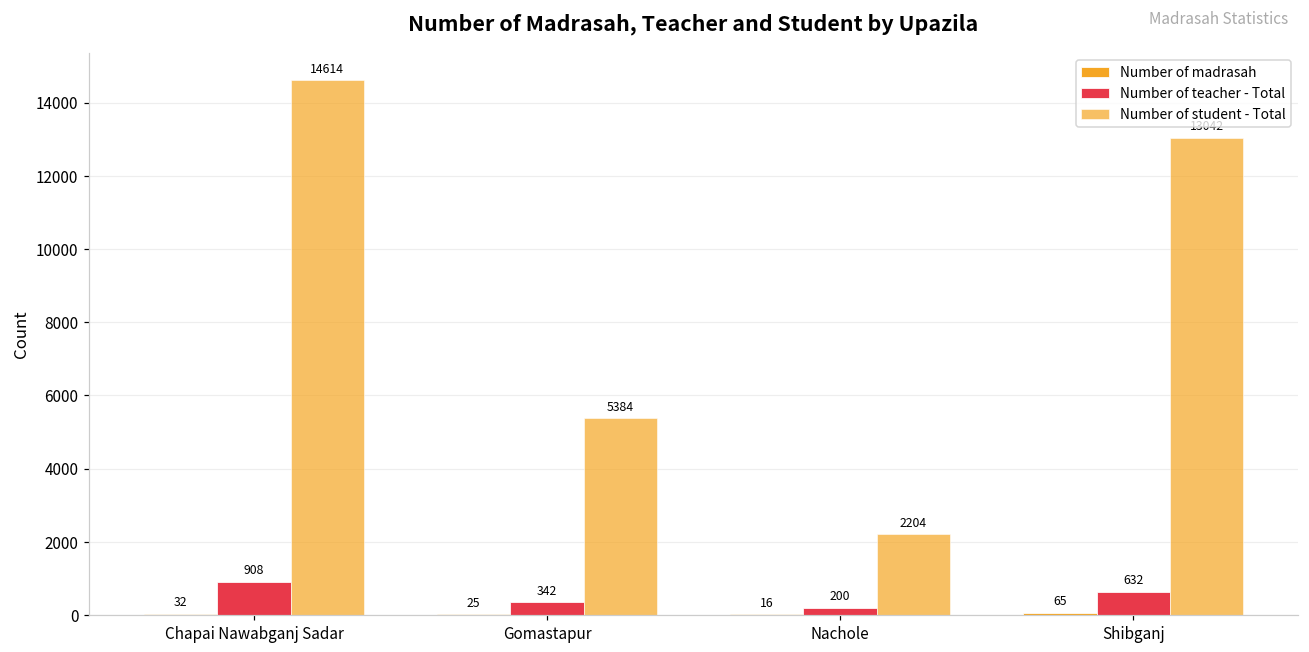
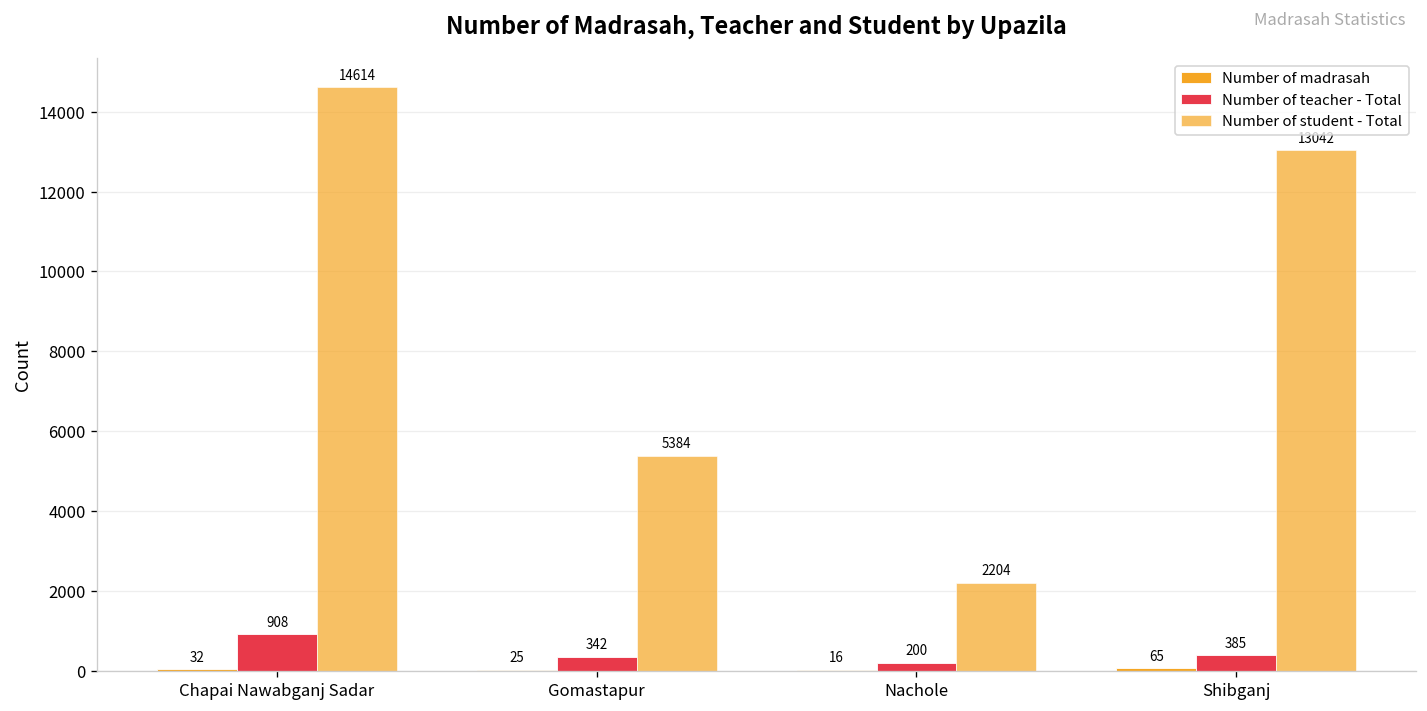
Number of teacher - Total, Shibganj: 632 -> 385
